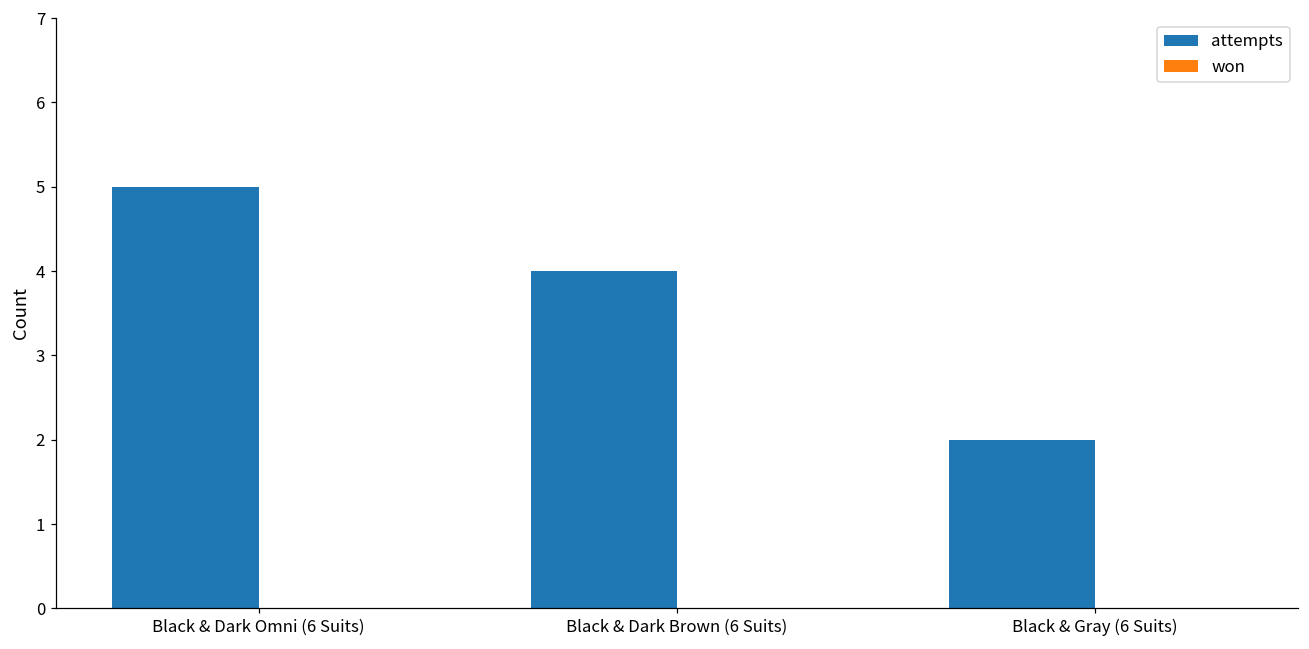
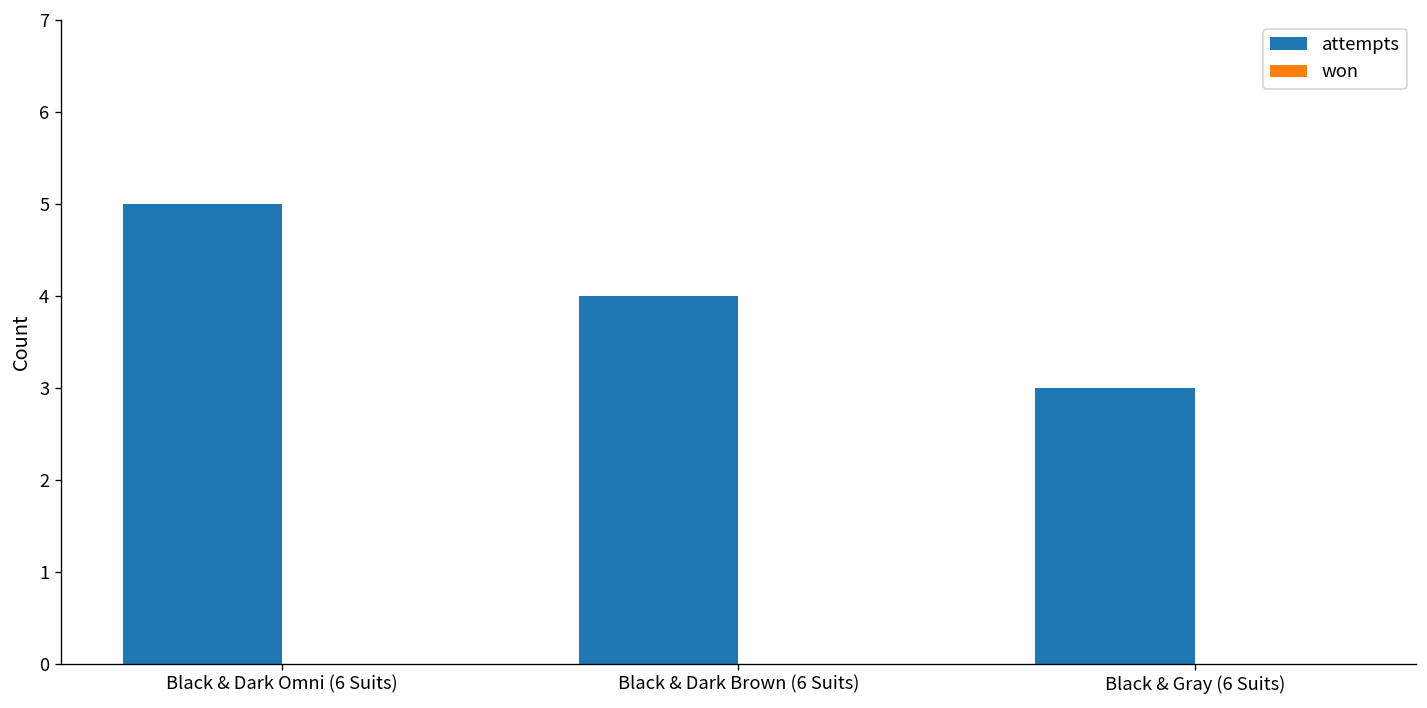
attempts, Black & Gray (6 Suits): 2 -> 3
